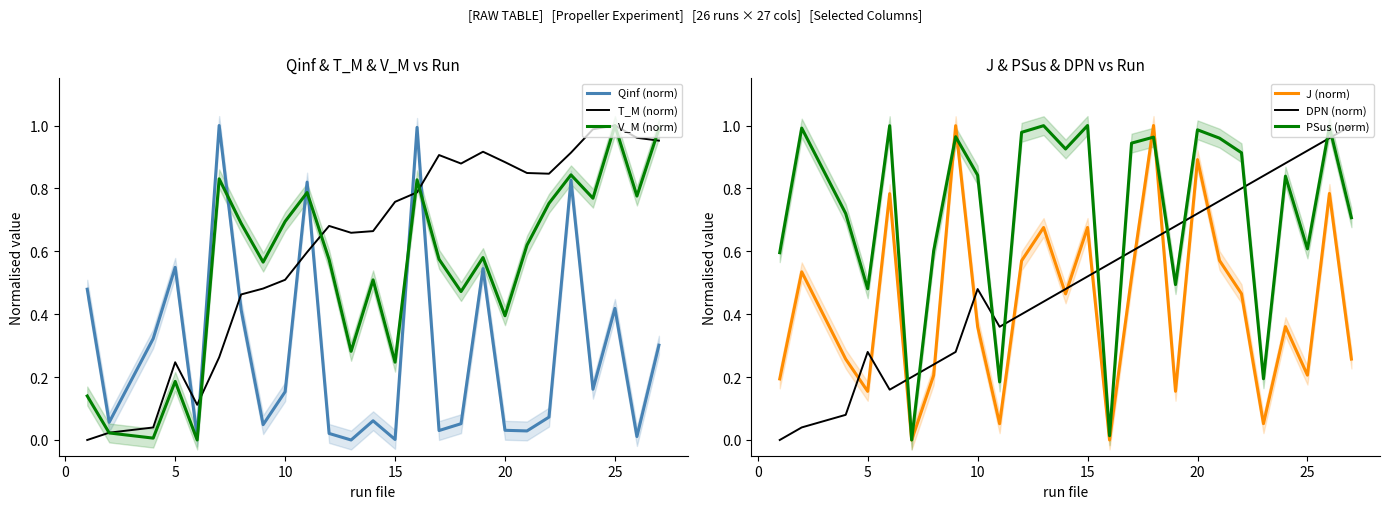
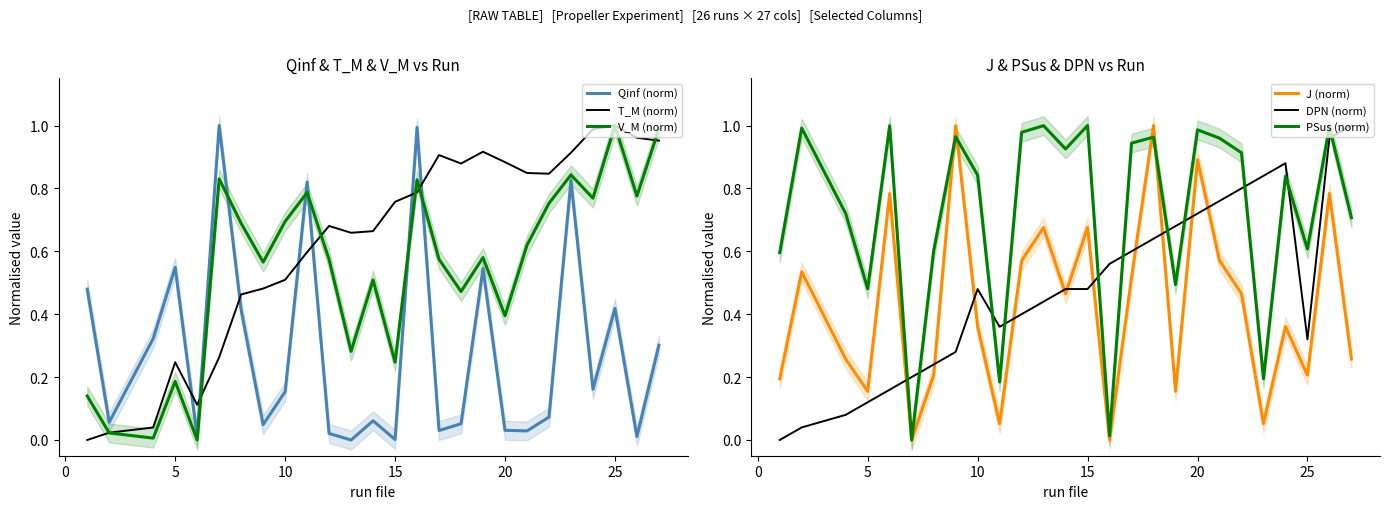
J & PSus & DPN vs Run, DPN (norm), 5: 0.28 -> 0.12
J & PSus & DPN vs Run, DPN (norm), 15: 0.52 -> 0.48
J & PSus & DPN vs Run, DPN (norm), 25: 0.92 -> 0.32
